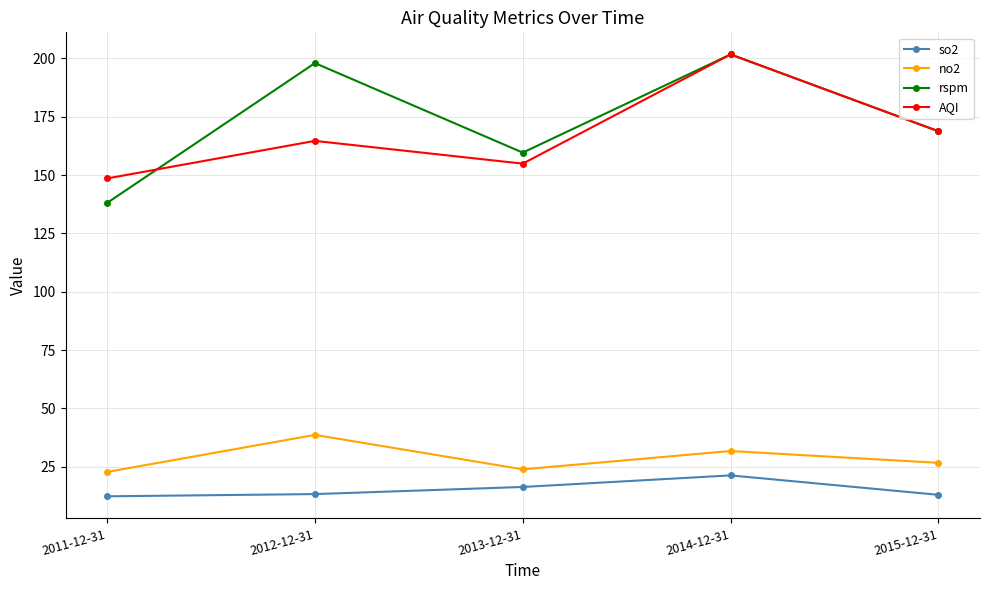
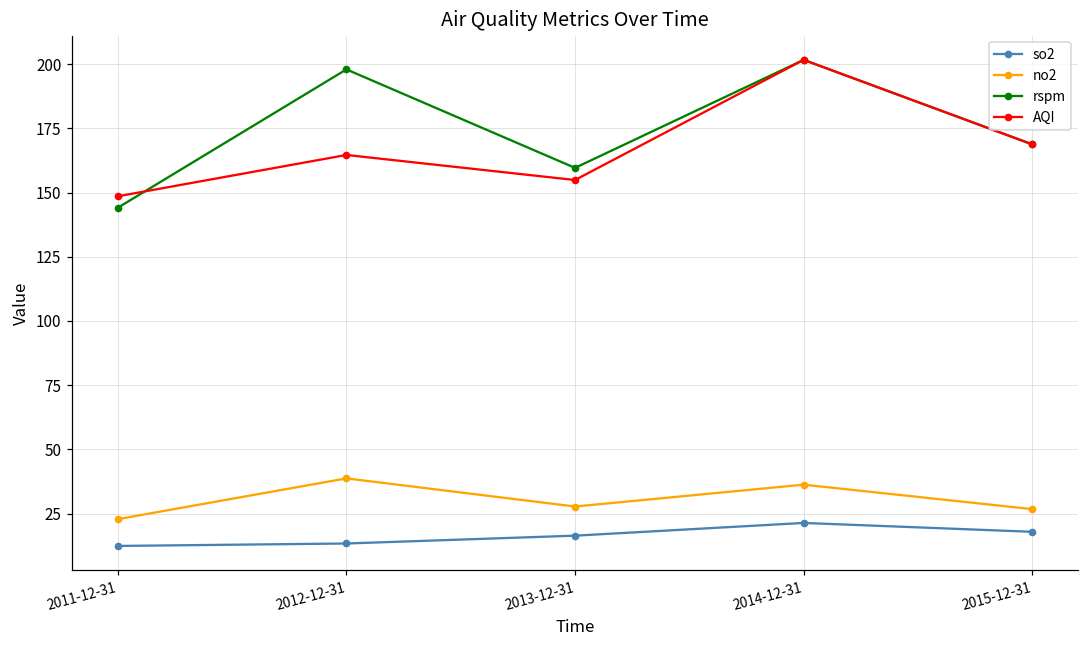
rspm, 2011-12-31: 138 -> 144
no2, 2013-12-31: 24 -> 28
no2, 2014-12-31: 32 -> 36
so2, 2015-12-31: 13 -> 18
